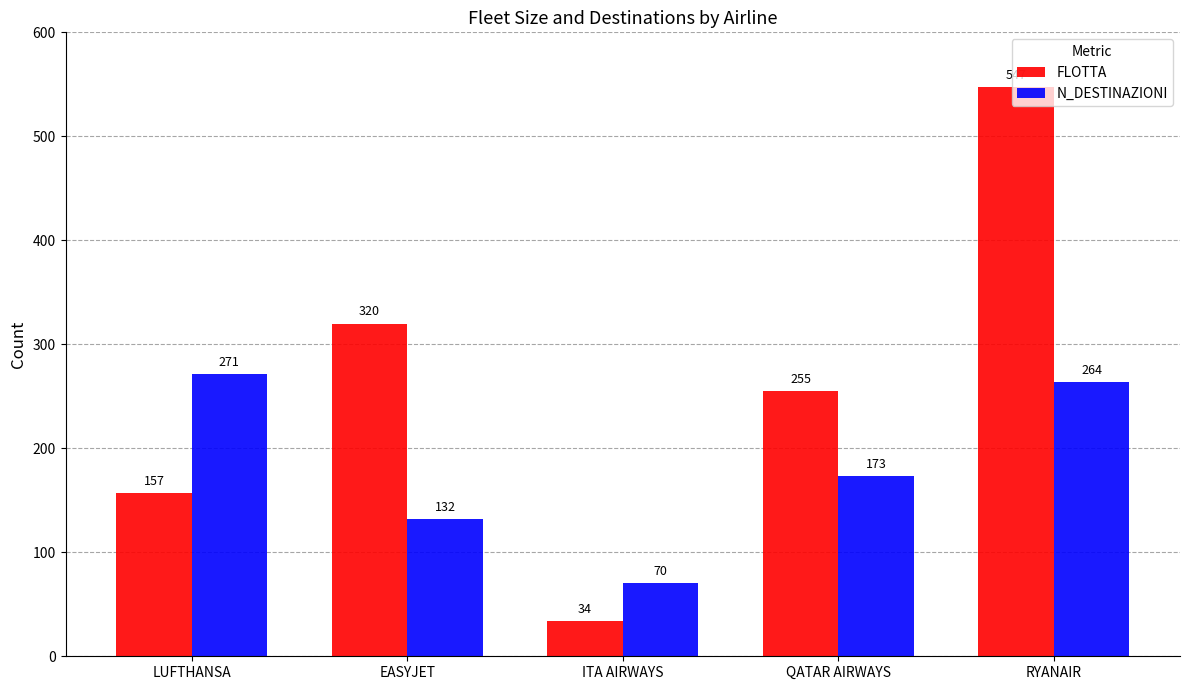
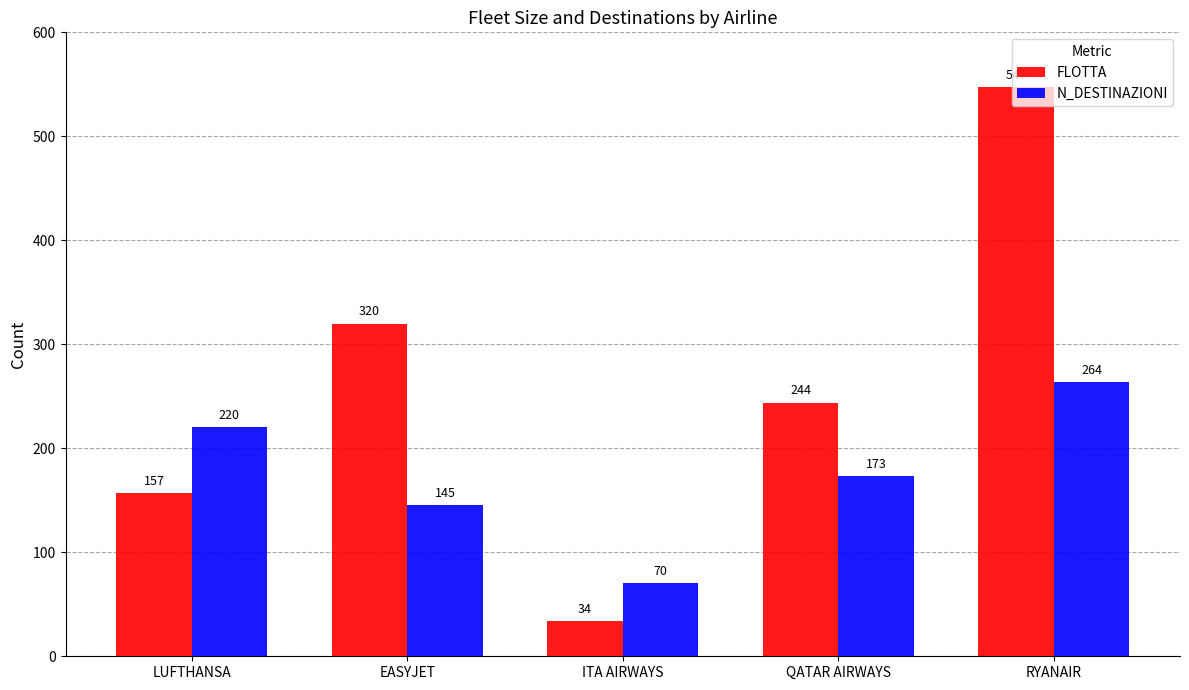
N_DESTINAZIONI, LUFTHANSA: 271 -> 220
N_DESTINAZIONI, EASYJET: 132 -> 145
FLOTTA, QATAR AIRWAYS: 255 -> 244
